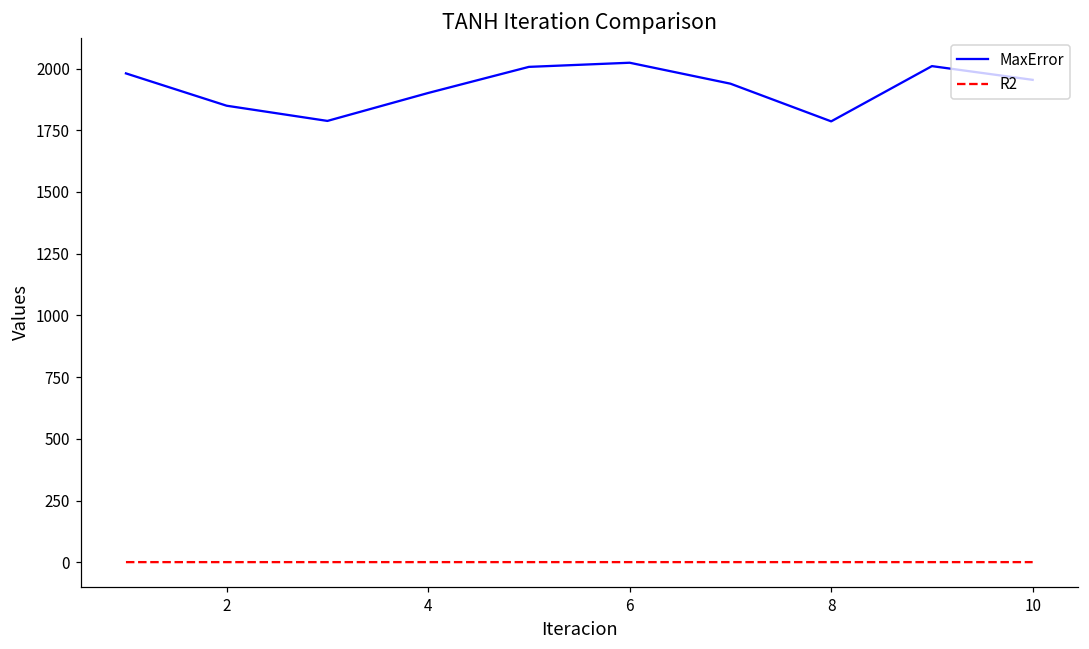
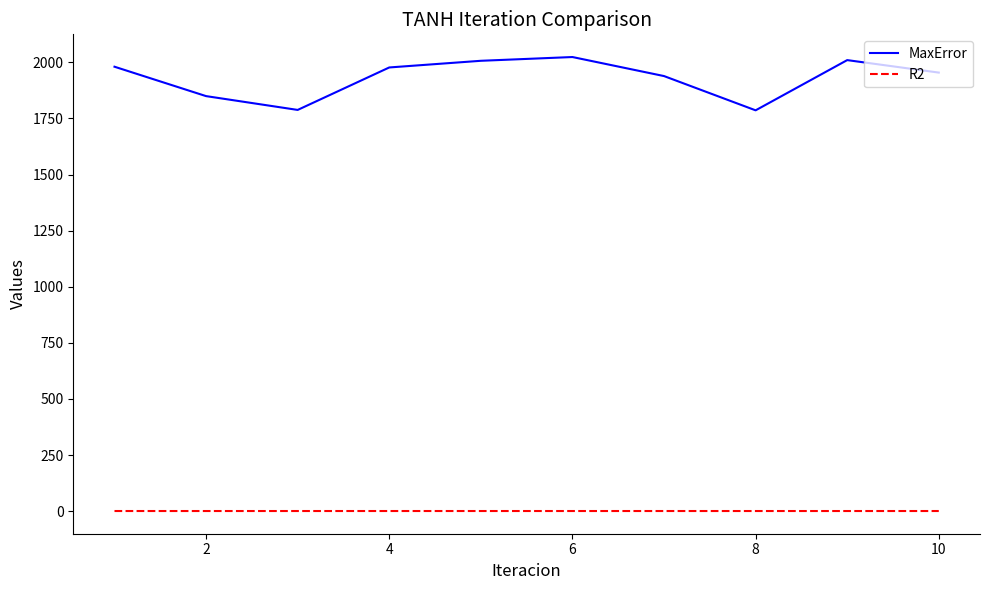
MaxError, 4: 1900 -> 1980
